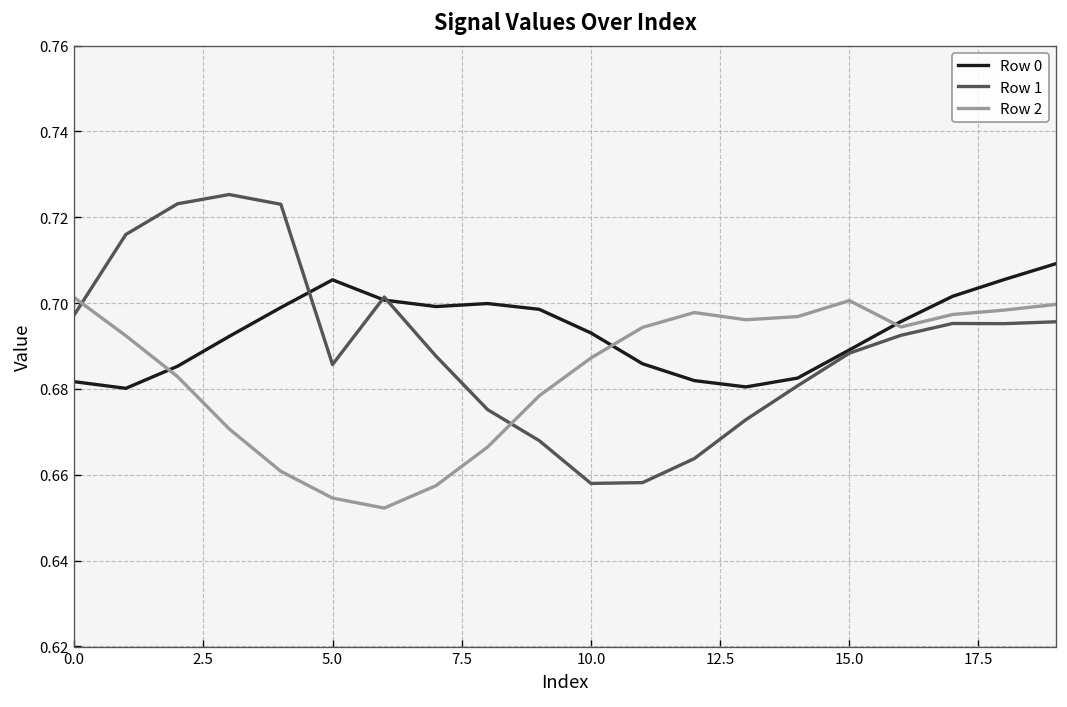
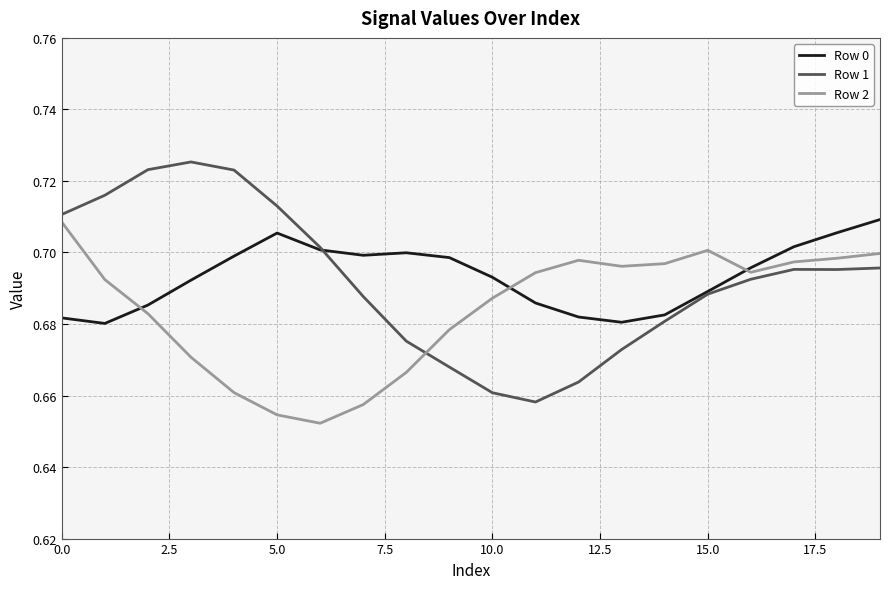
Row 1, 0.0: 0.697 -> 0.711
Row 2, 0.0: 0.701 -> 0.708
Row 1, 5.0: 0.686 -> 0.713
Row 1, 10.0: 0.658 -> 0.661
